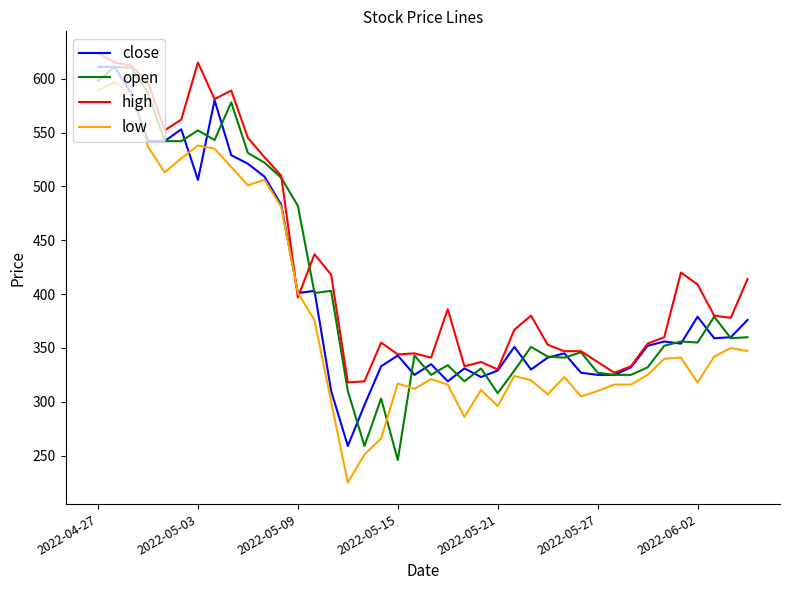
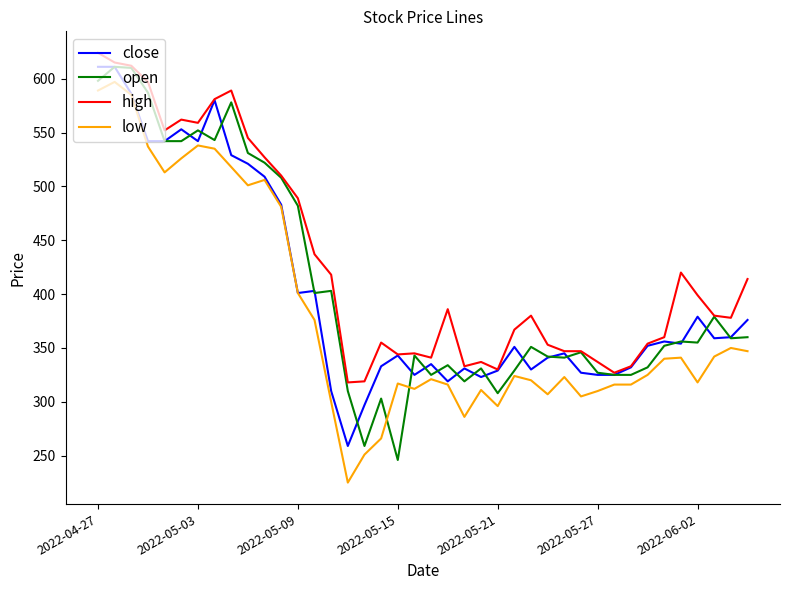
close, 2022-05-03: 506 -> 542
high, 2022-05-03: 615 -> 559
high, 2022-05-09: 397 -> 489
high, 2022-06-02: 409 -> 399
